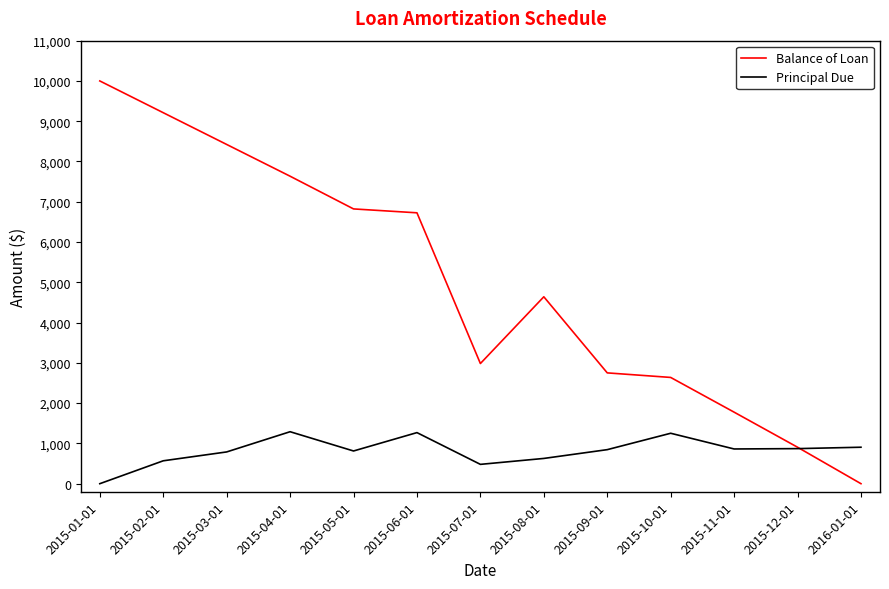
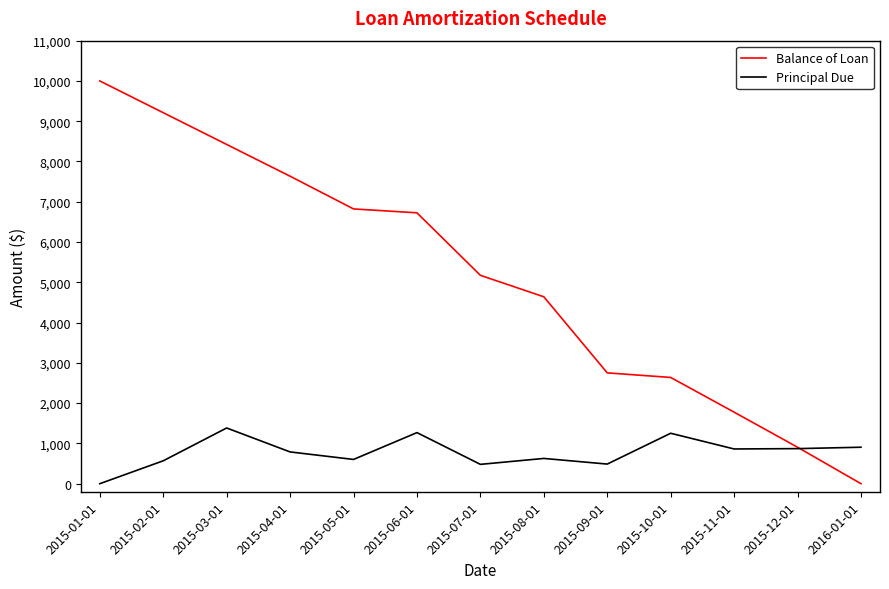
Principal Due, 2015-03-01: 800 -> 1,400
Principal Due, 2015-04-01: 1,300 -> 800
Principal Due, 2015-05-01: 800 -> 600
Balance of Loan, 2015-07-01: 3,000 -> 5,200
Principal Due, 2015-09-01: 800 -> 500
